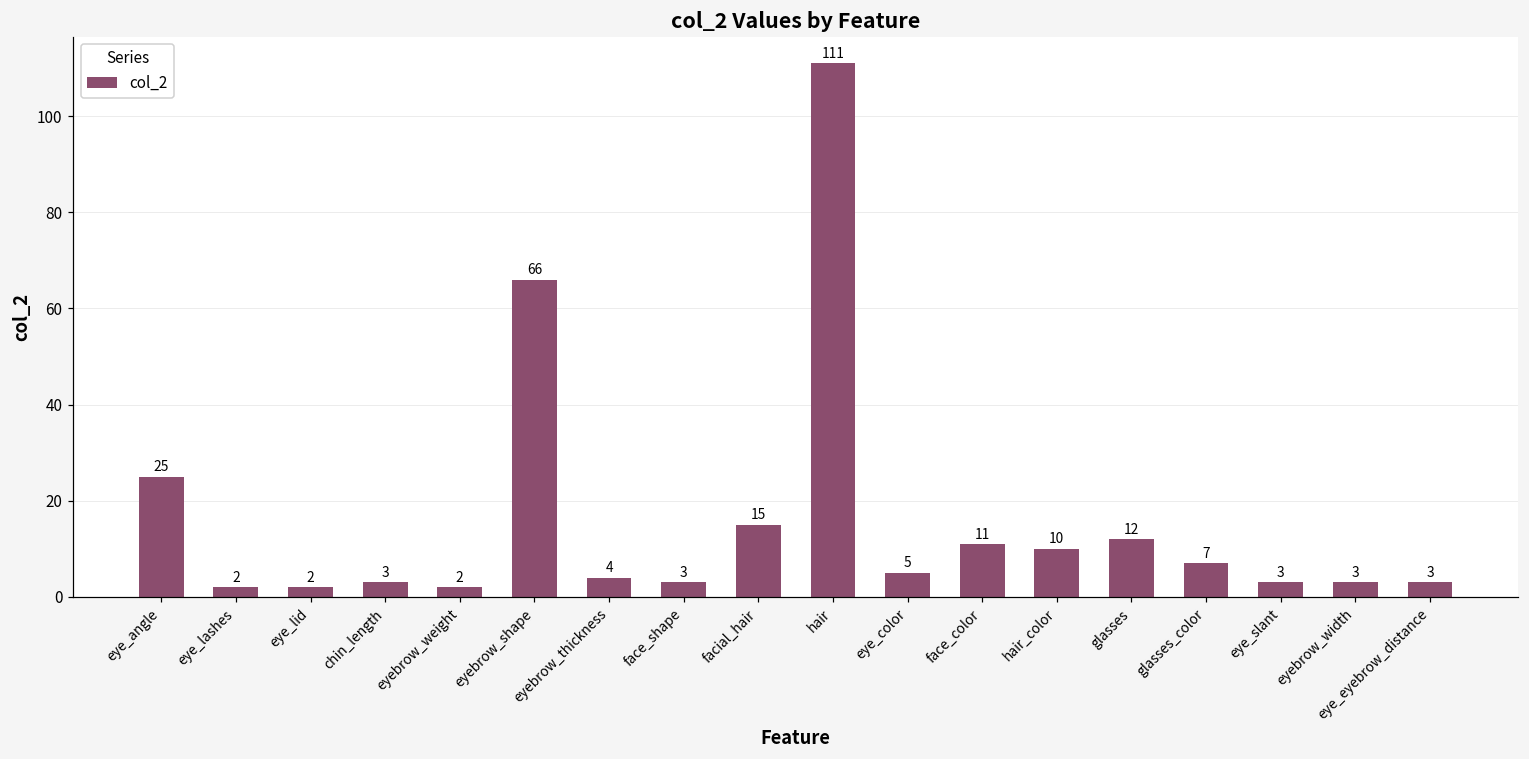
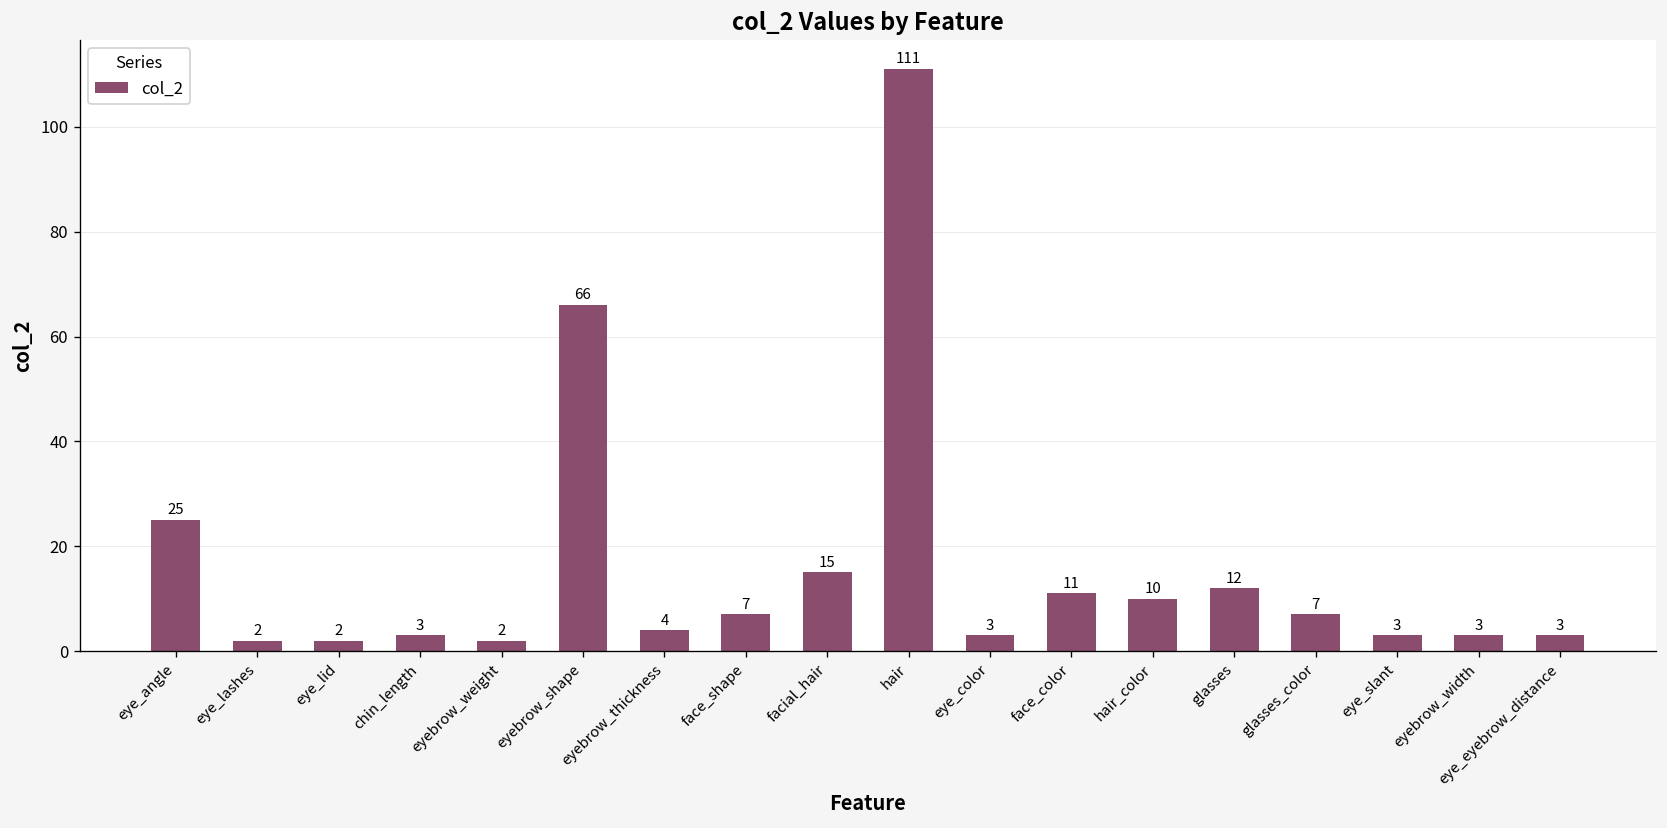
face_shape: 3 -> 7
eye_color: 5 -> 3
